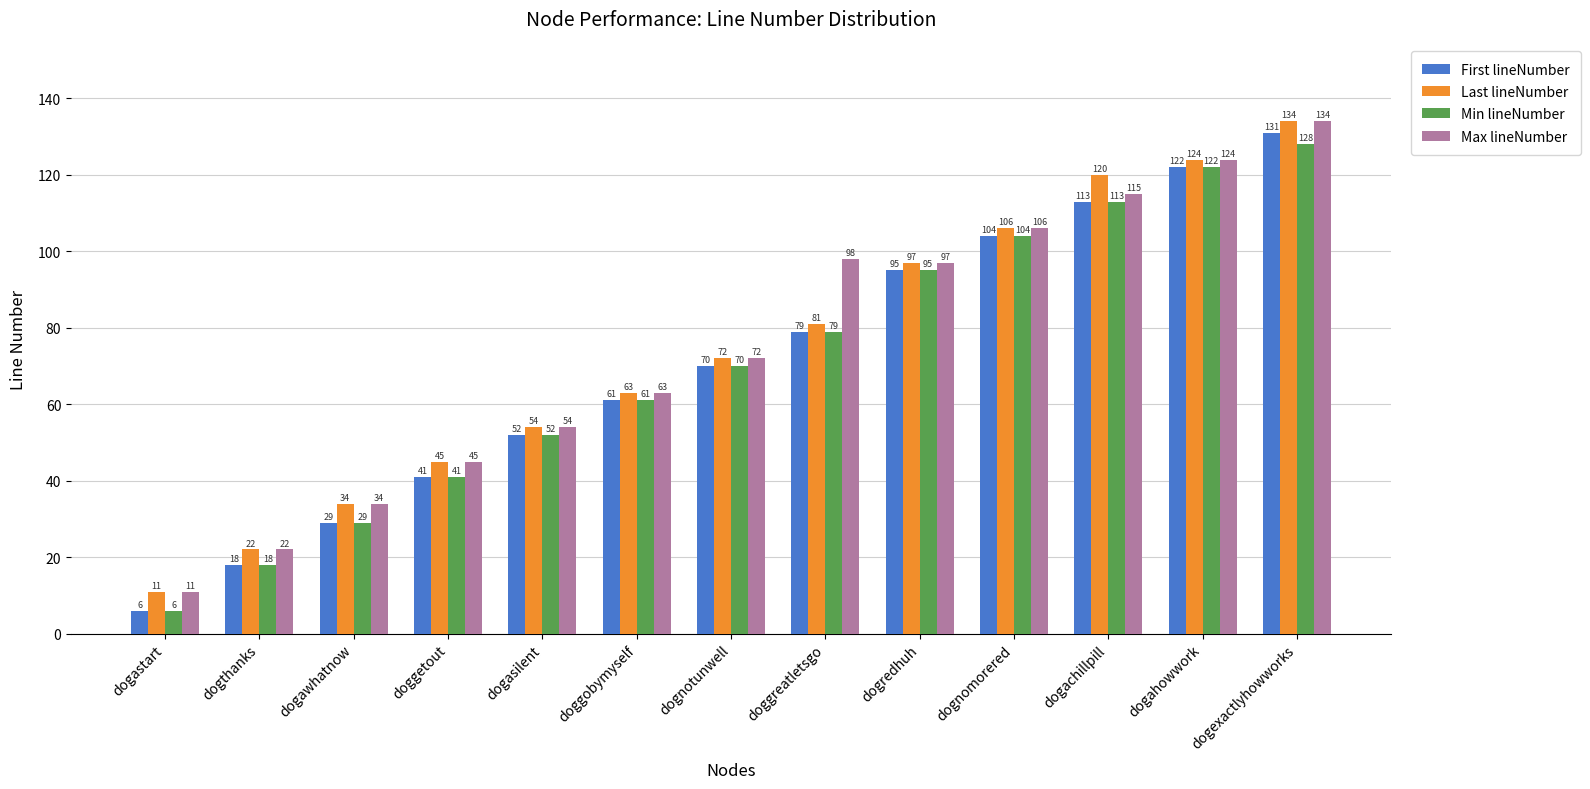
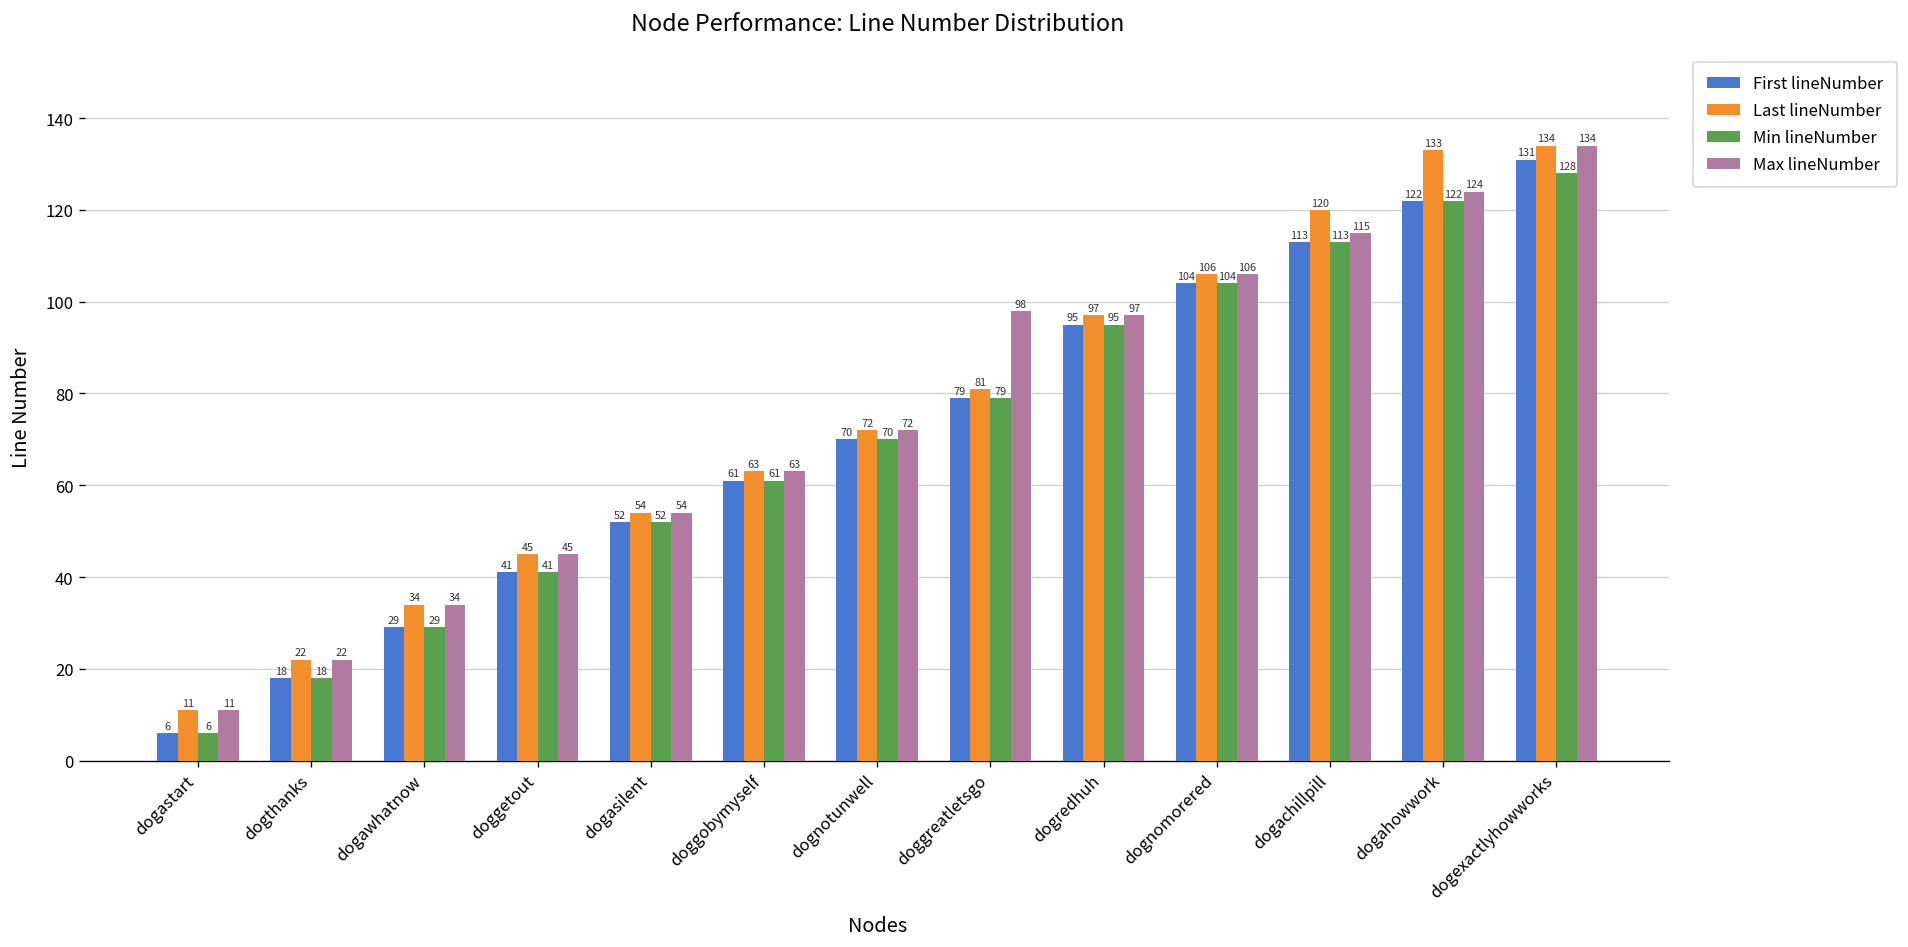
Last lineNumber, dogahowwork: 124 -> 133
